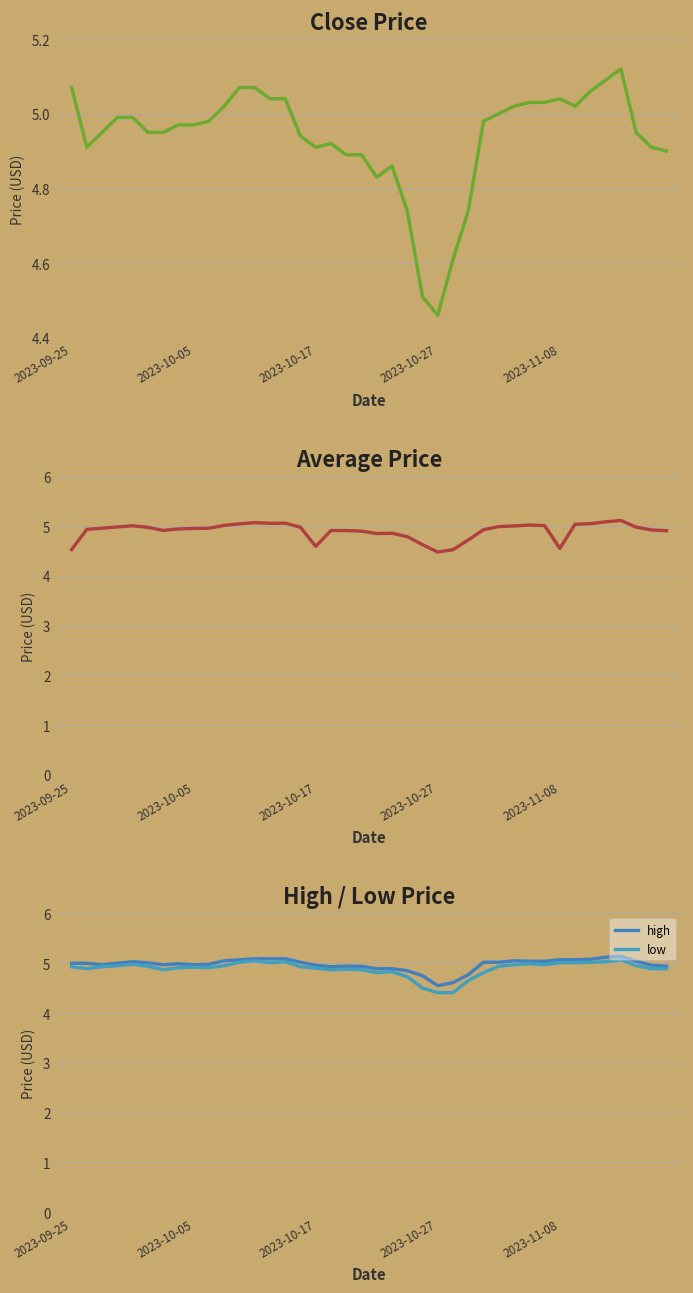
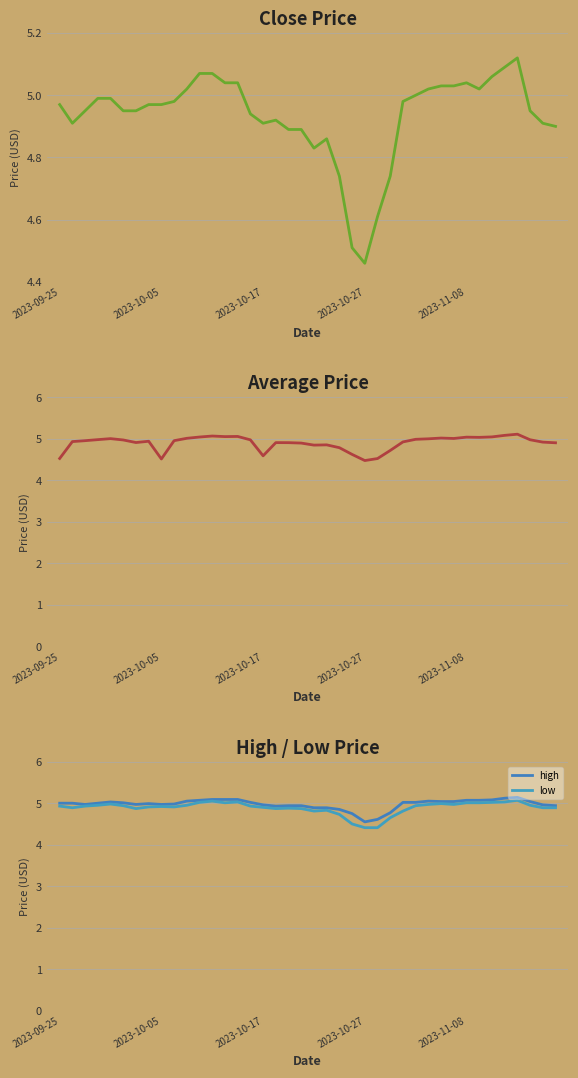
Close Price, 2023-09-25: 5.07 -> 4.97
Average Price, 2023-10-05: 5.0 -> 4.5
Average Price, 2023-11-08: 4.6 -> 5.0
